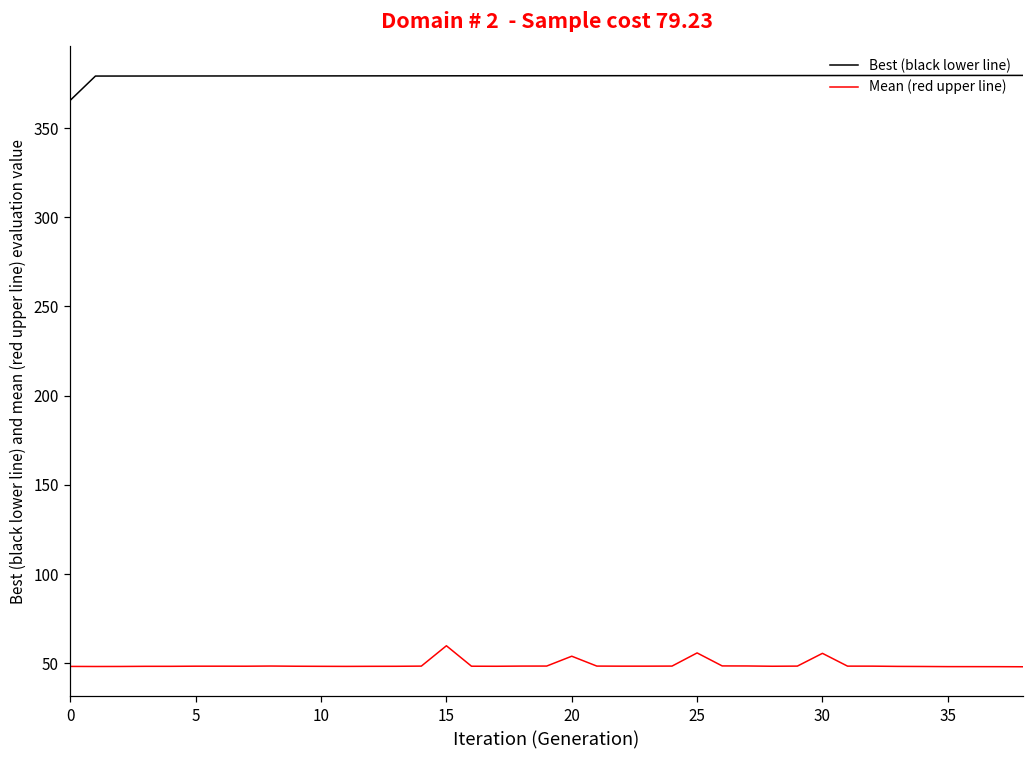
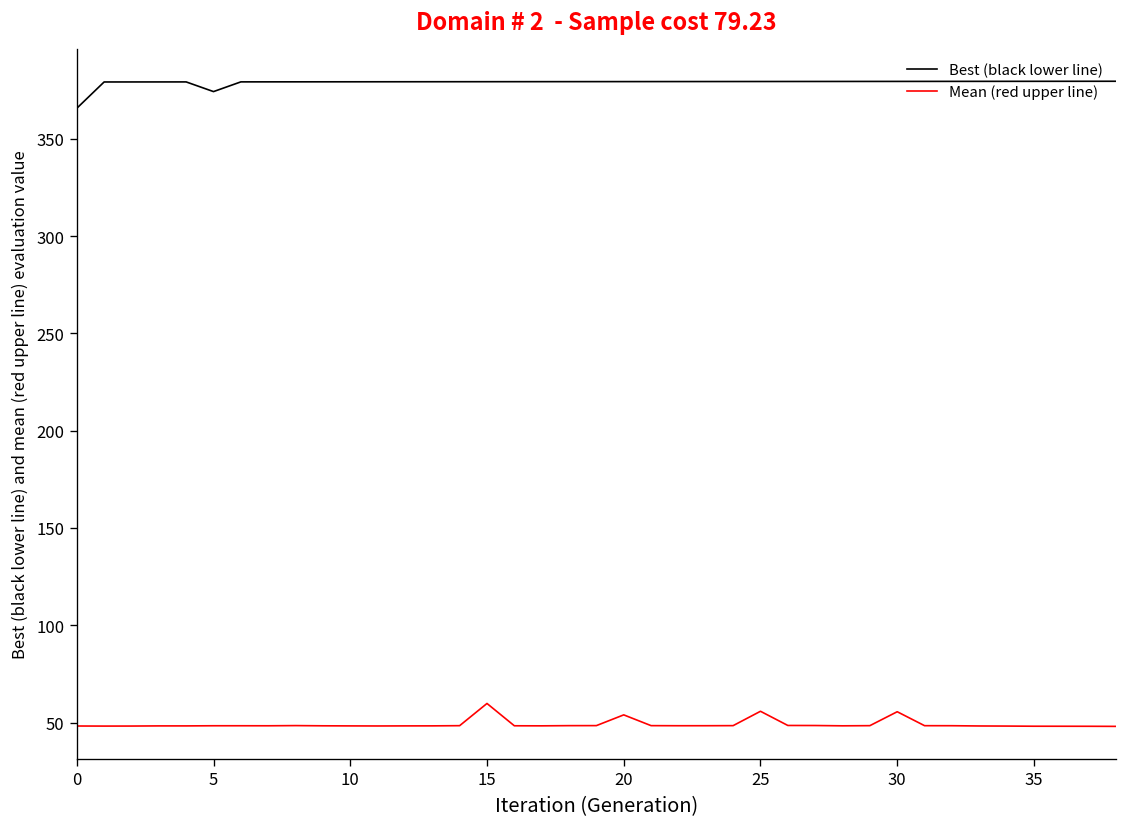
Best (black lower line), 5: 379 -> 374
